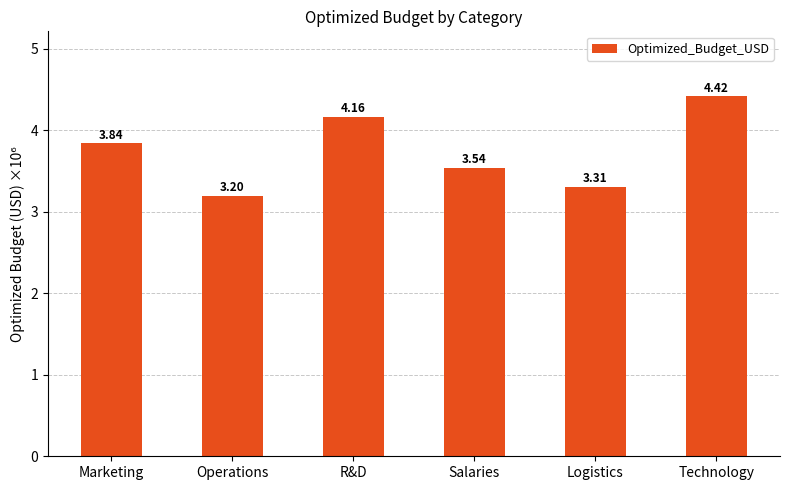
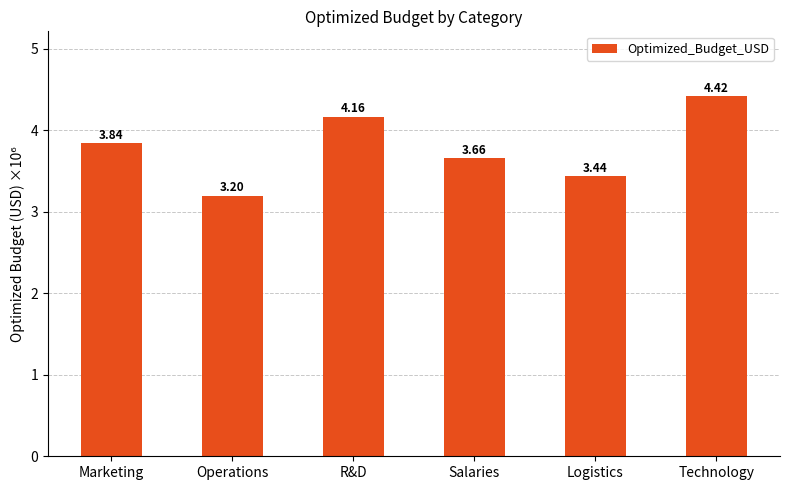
Salaries: 3.54 -> 3.66
Logistics: 3.31 -> 3.44
